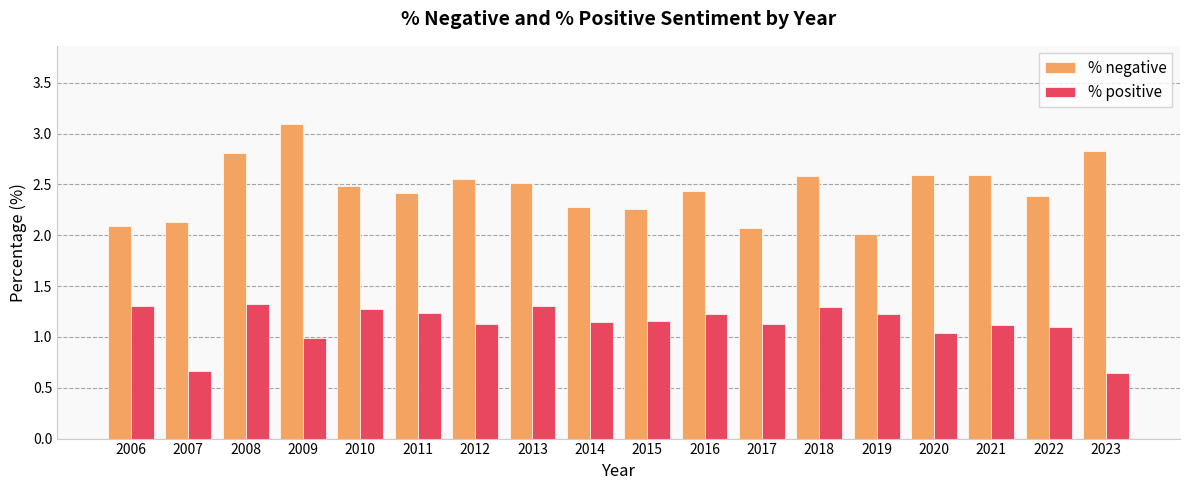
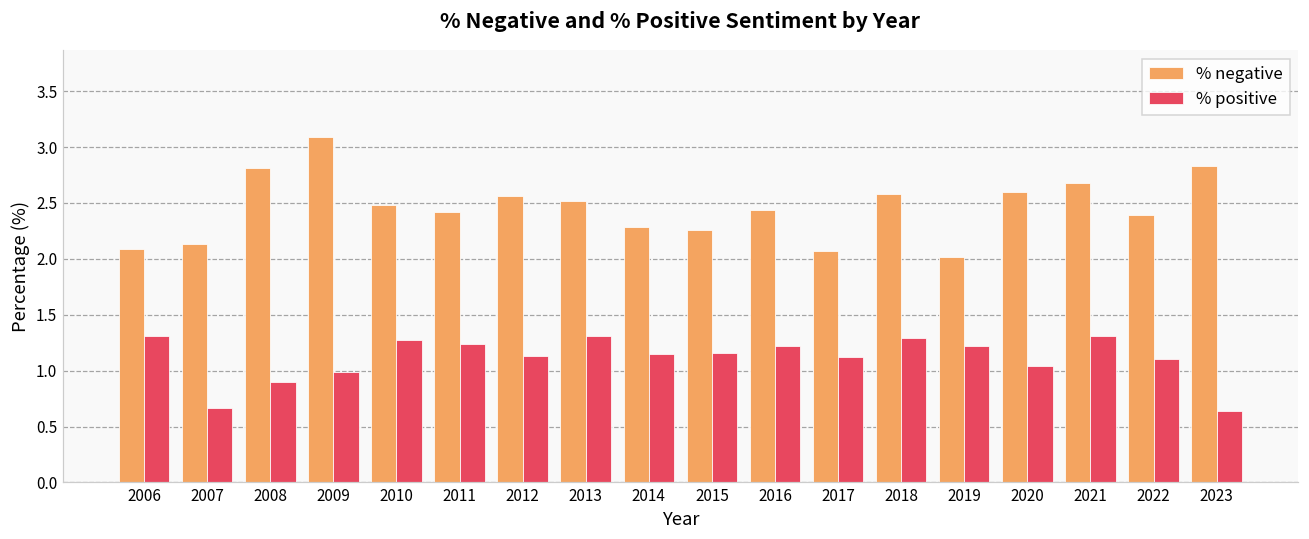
% positive, 2008: 1.32 -> 0.90
% negative, 2021: 2.59 -> 2.68
% positive, 2021: 1.12 -> 1.31
